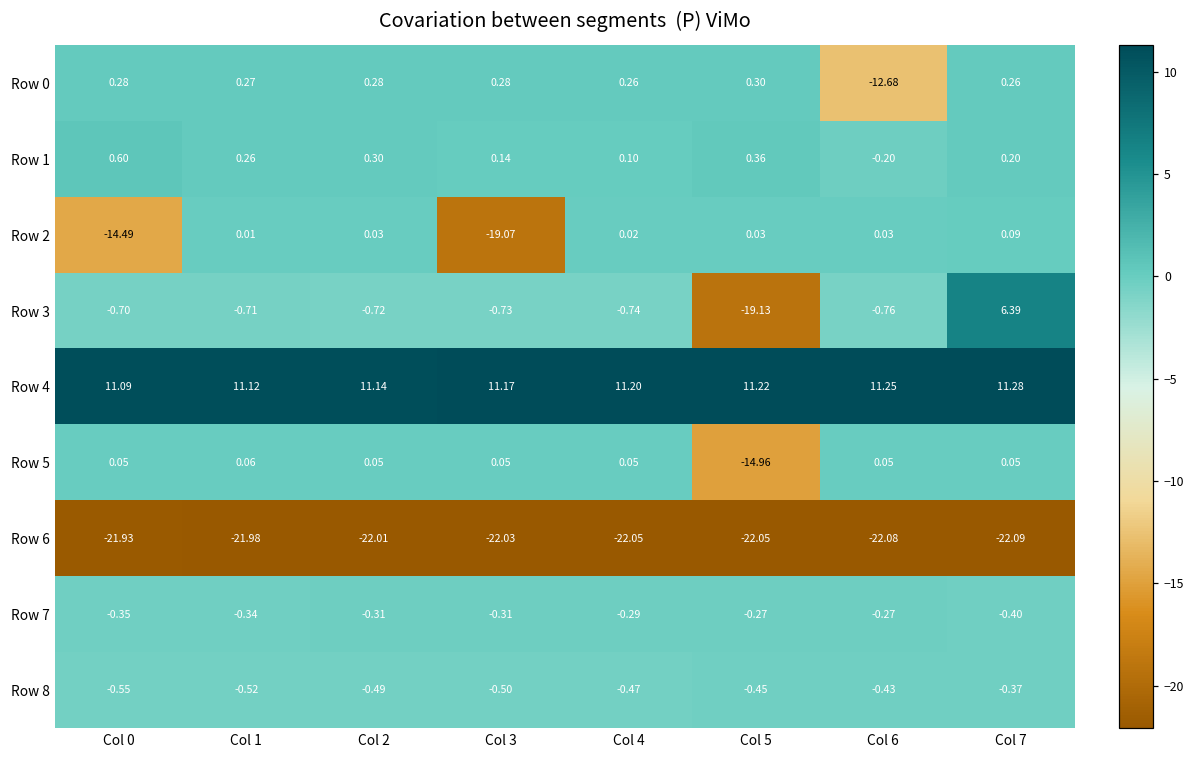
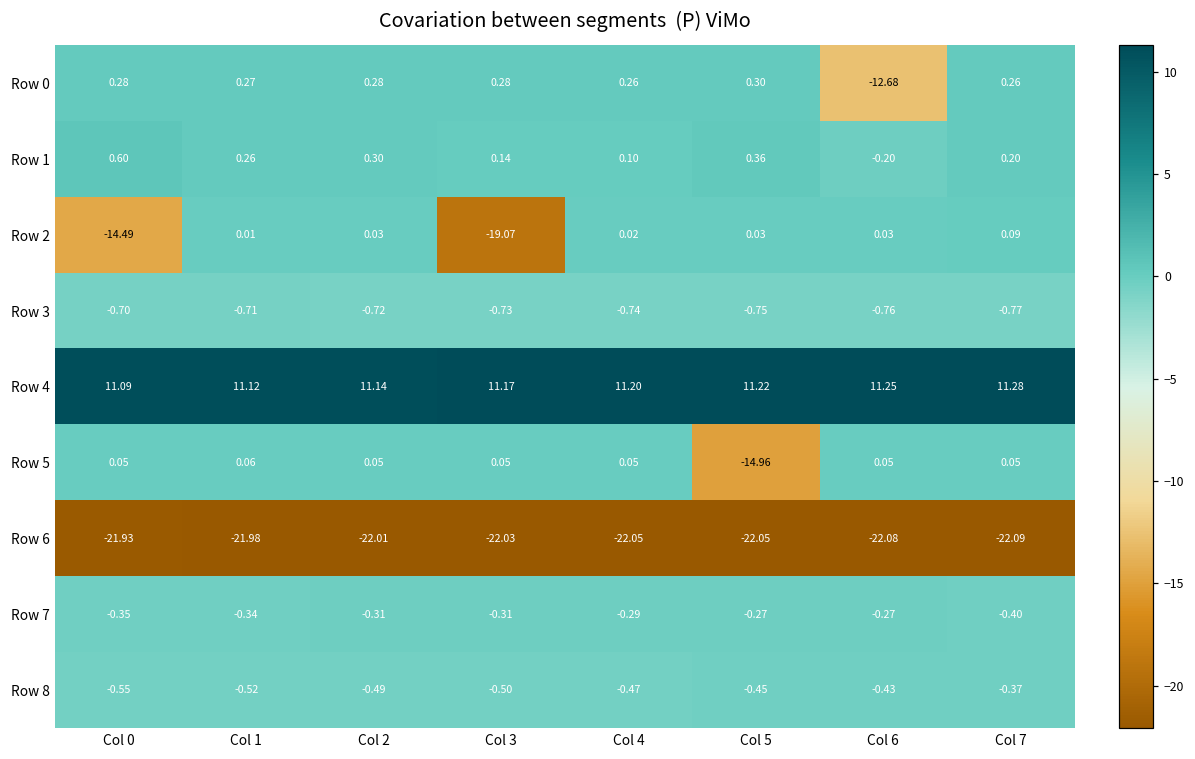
Row 3, Col 5: -19.13 -> -0.75
Row 3, Col 7: 6.39 -> -0.77
